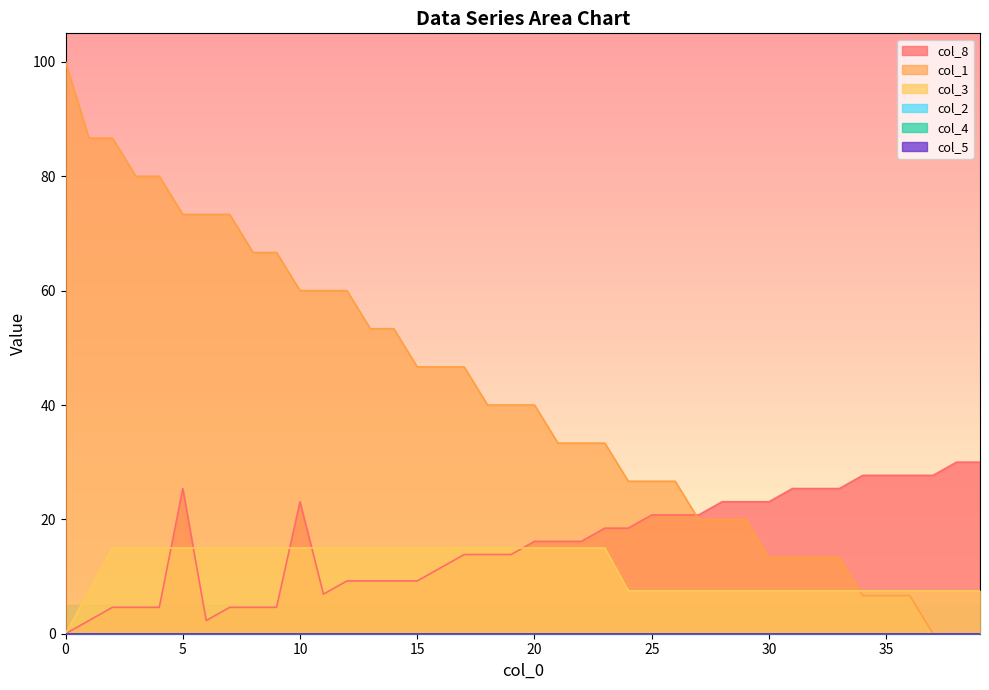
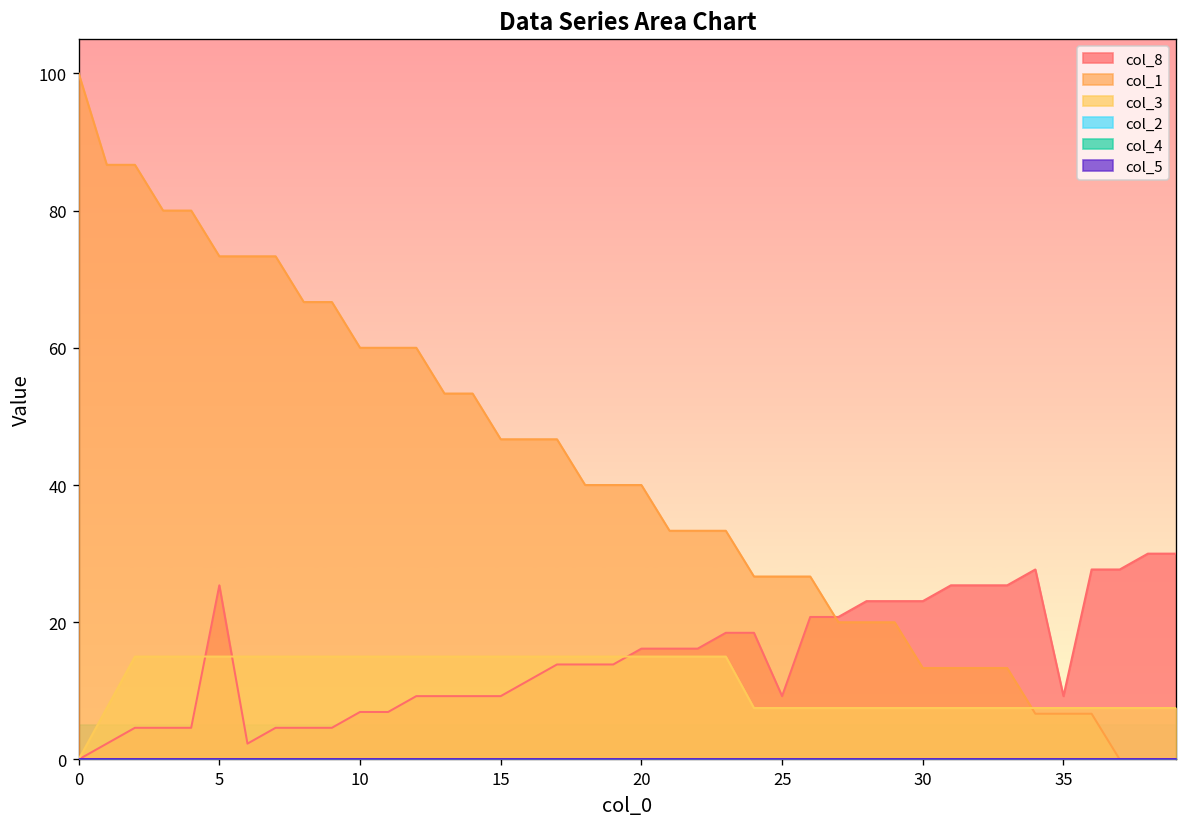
col_8, 10: 23 -> 7
col_8, 25: 21 -> 9
col_8, 35: 28 -> 9
